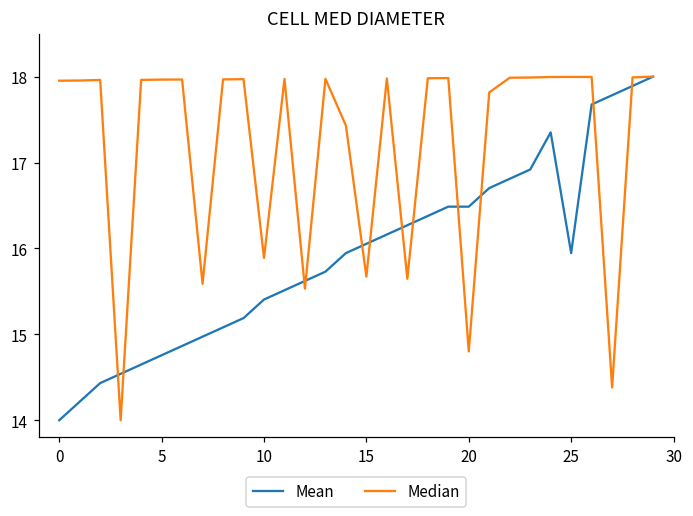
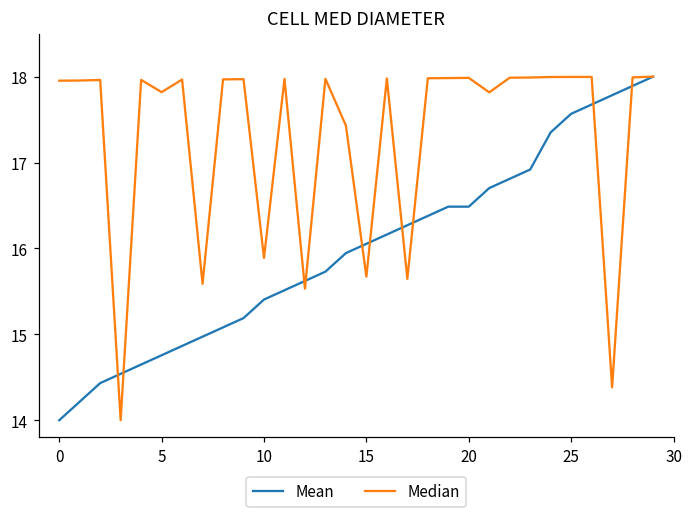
Median, 5: 18.0 -> 17.8
Median, 20: 14.8 -> 18.0
Mean, 25: 15.9 -> 17.6
